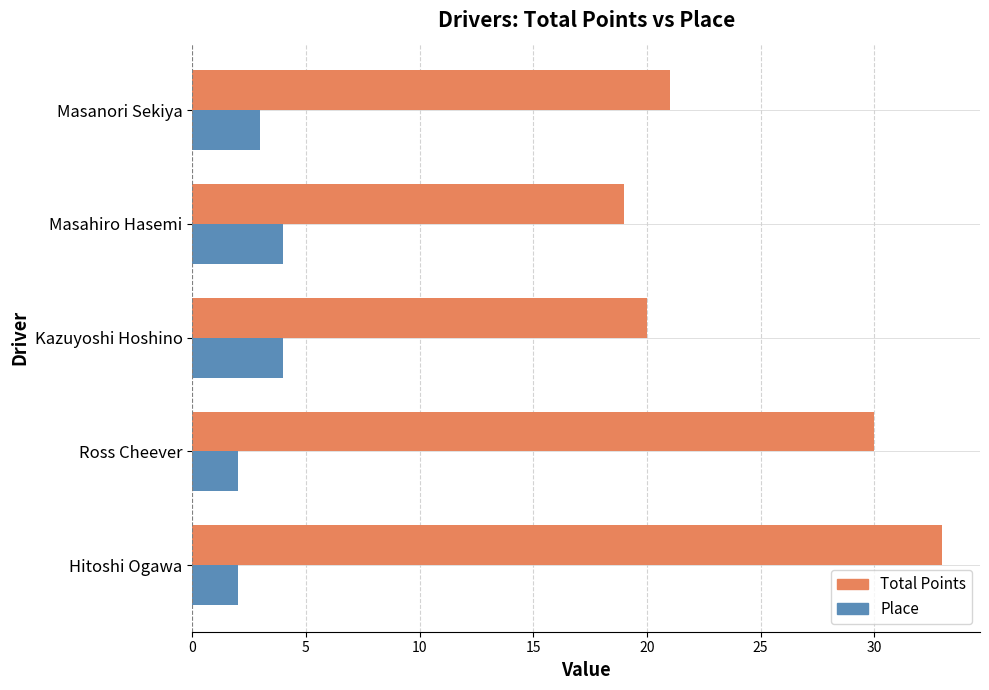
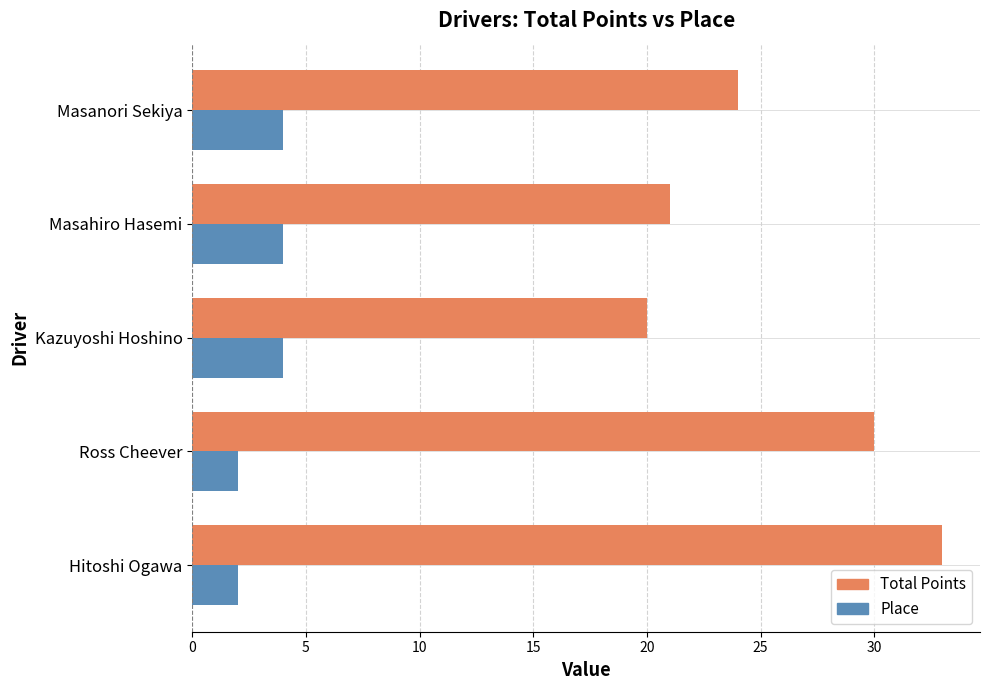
Total Points, Masanori Sekiya: 21 -> 24
Place, Masanori Sekiya: 3 -> 4
Total Points, Masahiro Hasemi: 19 -> 21
